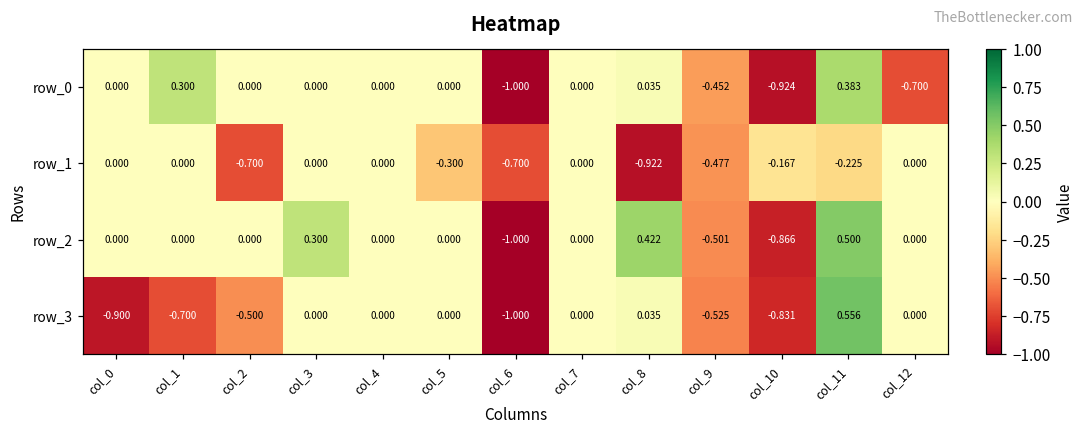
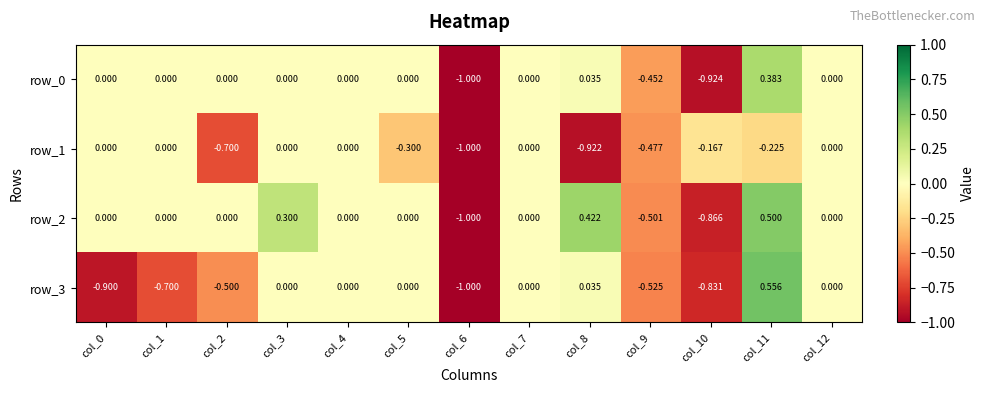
row_0, col_1: 0.300 -> 0.000
row_0, col_12: -0.700 -> 0.000
row_1, col_6: -0.700 -> -1.000
